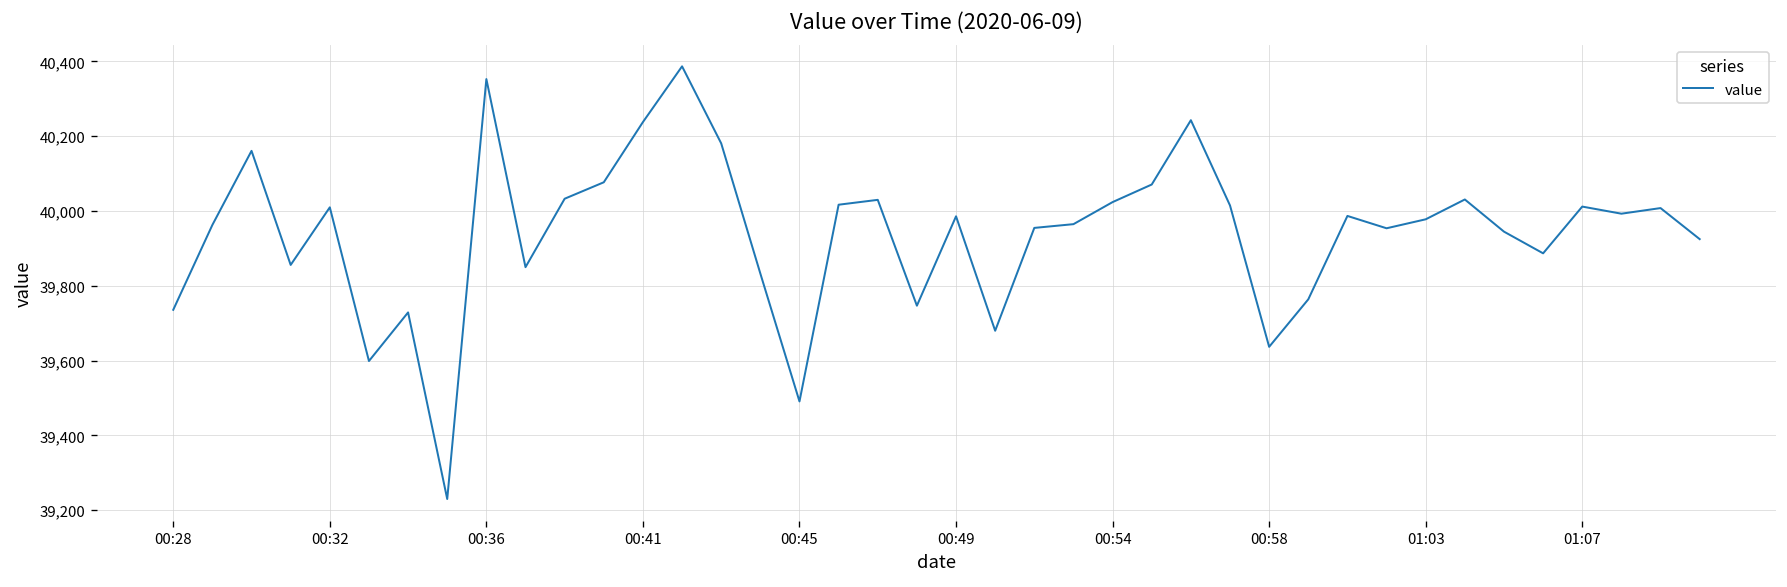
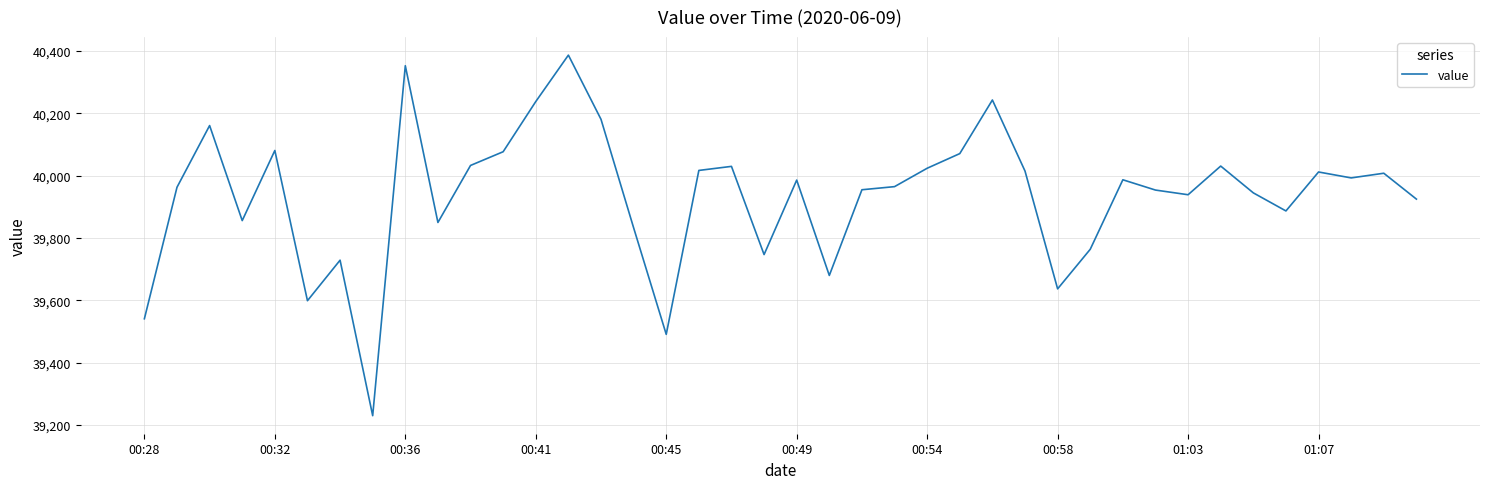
00:28: 39,740 -> 39,540
00:32: 40,010 -> 40,080
01:03: 39,980 -> 39,940
